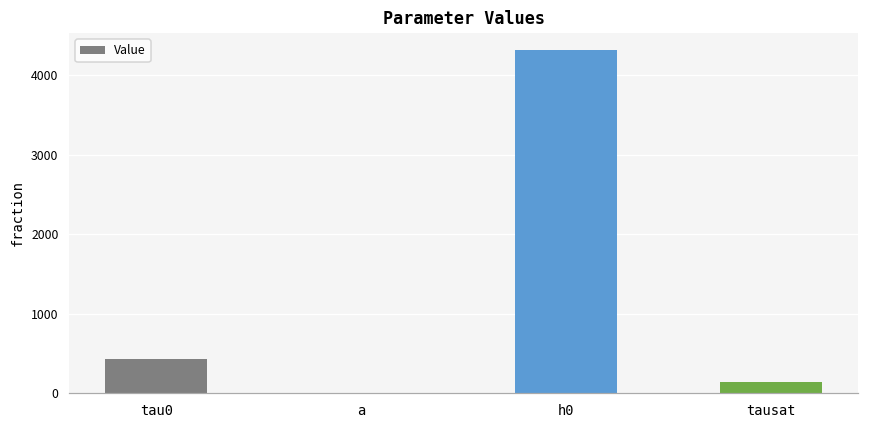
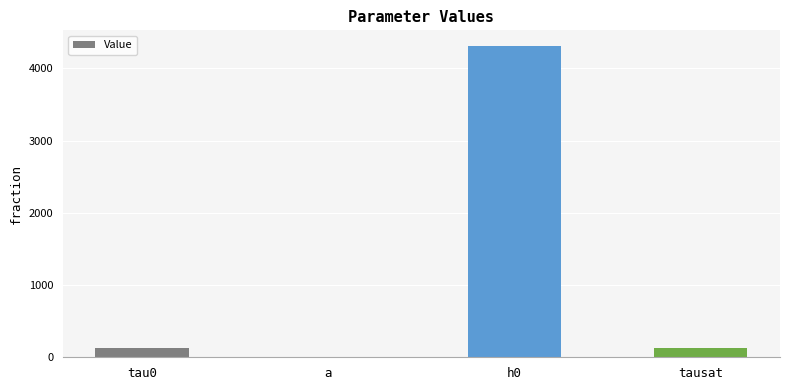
tau0: 400 -> 100
